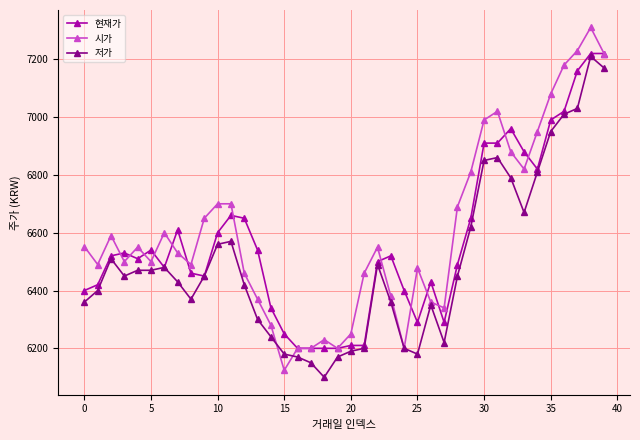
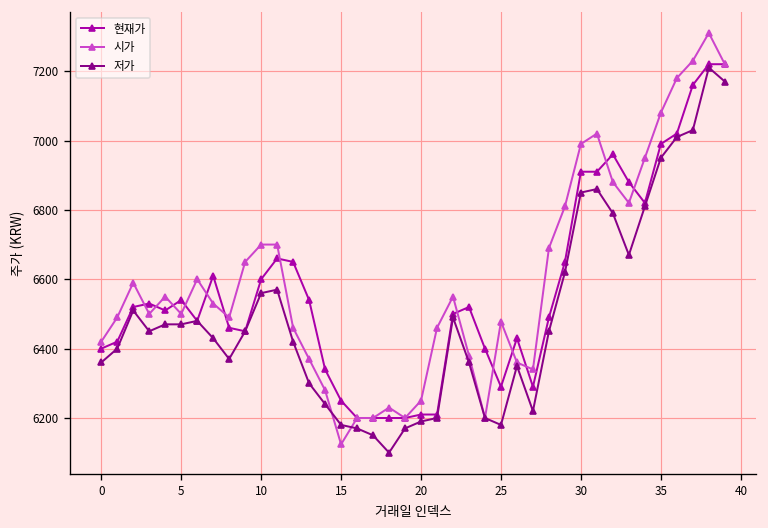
시가, 0: 6550 -> 6420
